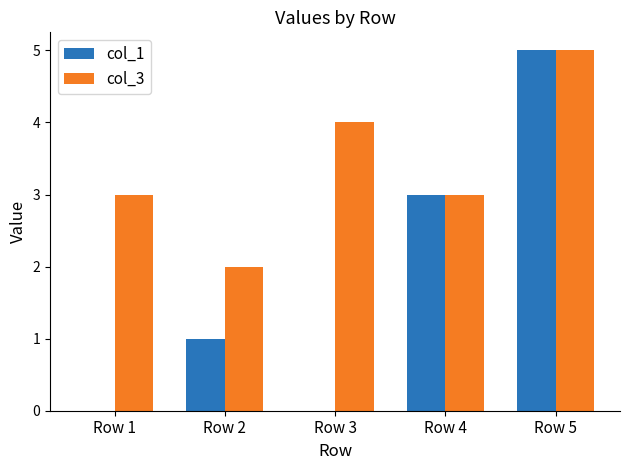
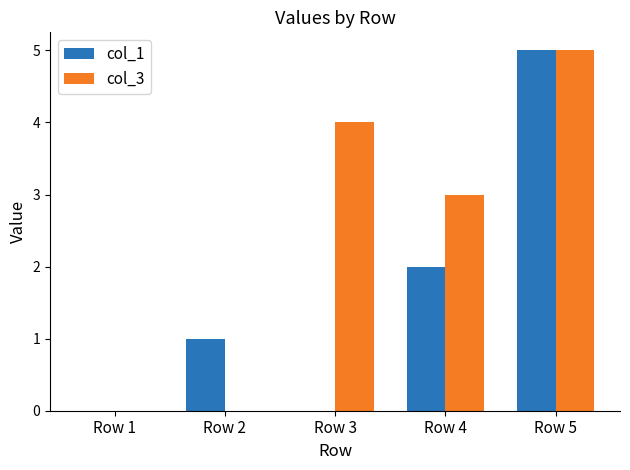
col_3, Row 1: 3 -> 0
col_3, Row 2: 2 -> 0
col_1, Row 4: 3 -> 2
